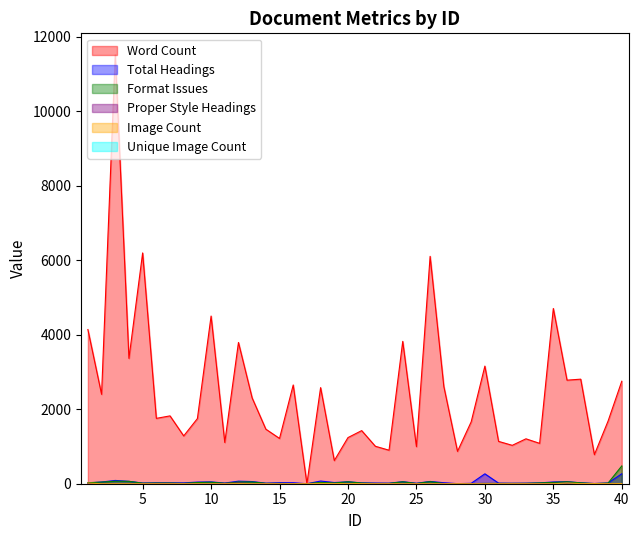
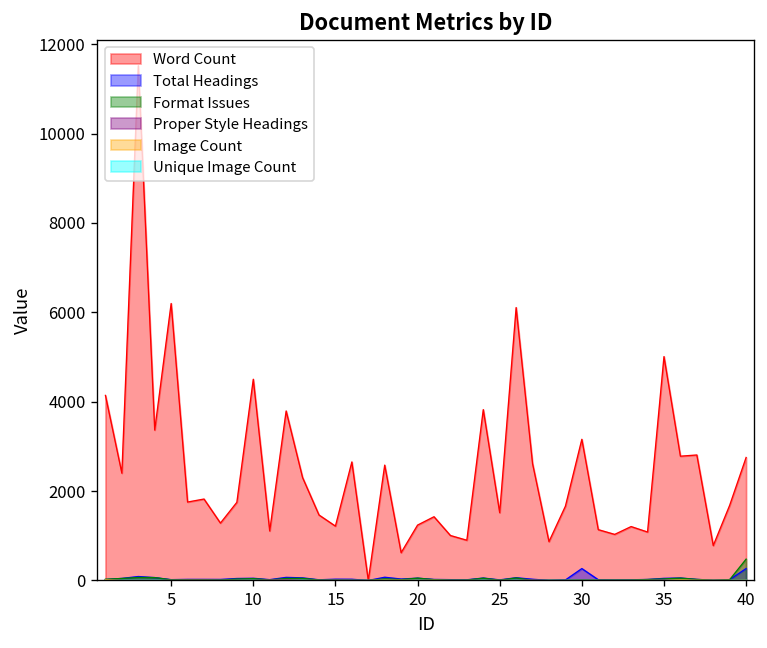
Word Count, 25: 1000 -> 1500
Word Count, 35: 4700 -> 5000
